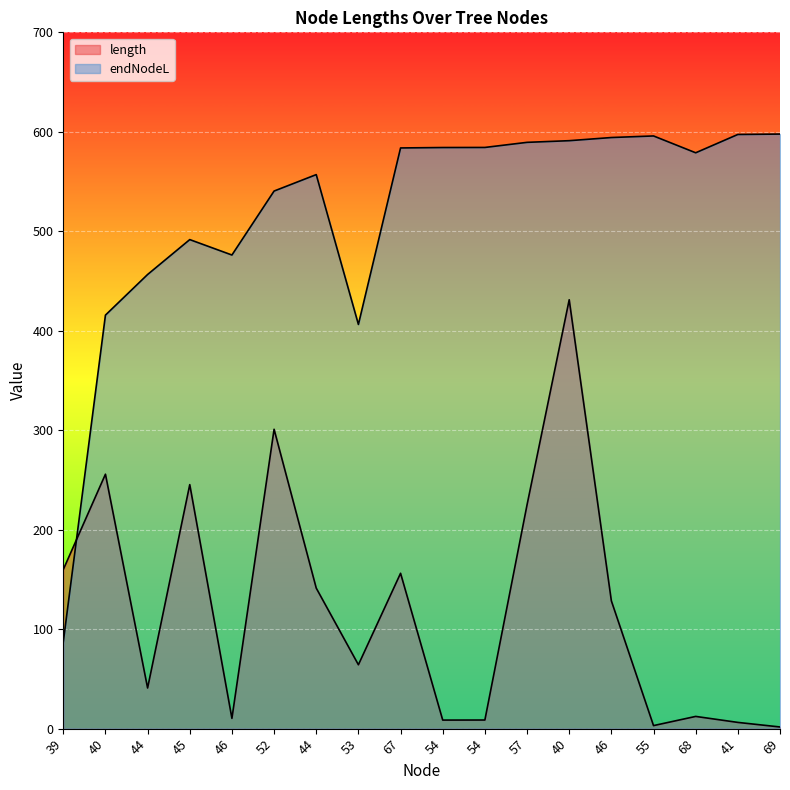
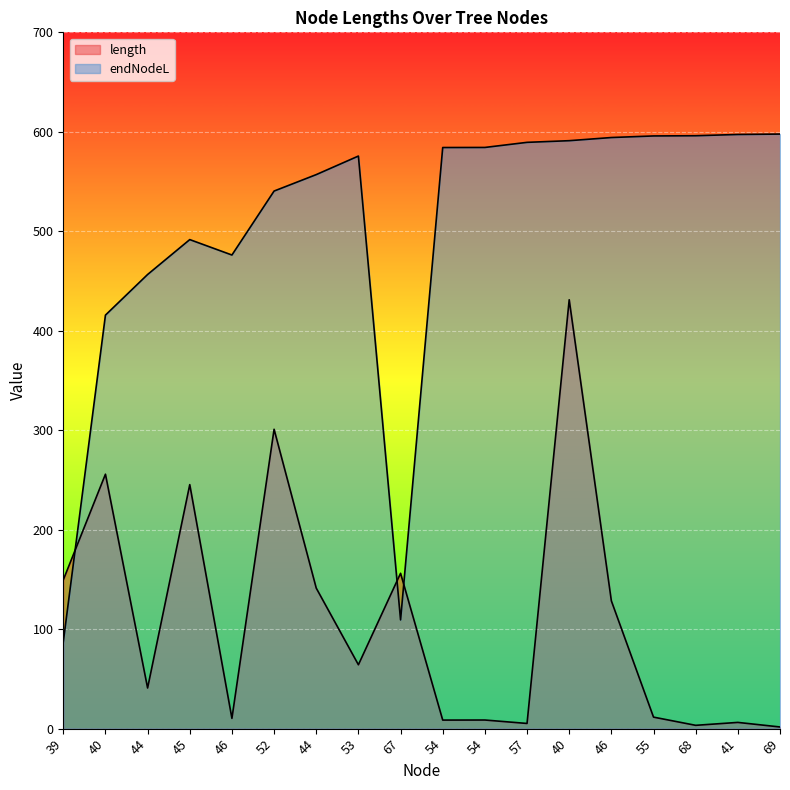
length, 39: 160 -> 150
endNodeL, 53: 410 -> 580
endNodeL, 67: 580 -> 110
length, 57: 220 -> 10
length, 55: 0 -> 10
length, 68: 10 -> 0
endNodeL, 68: 580 -> 600
